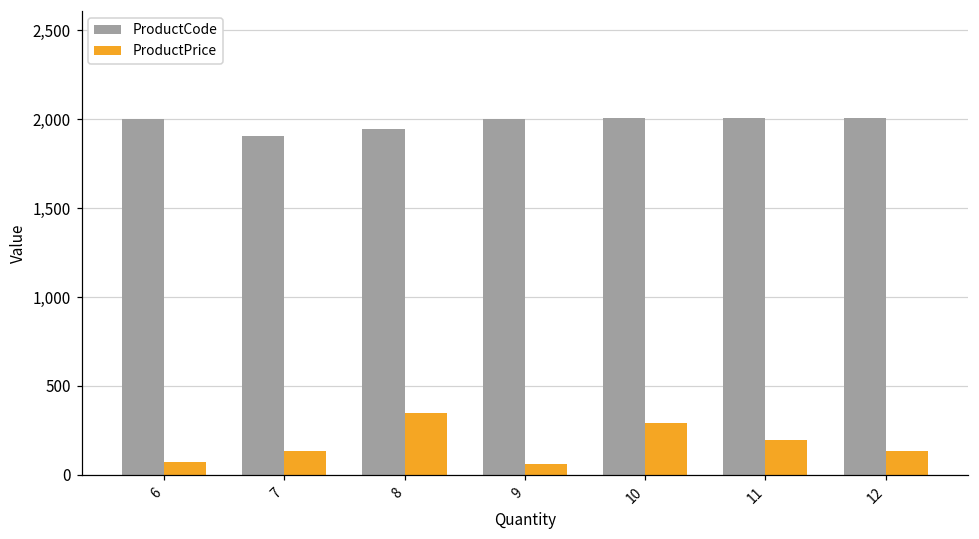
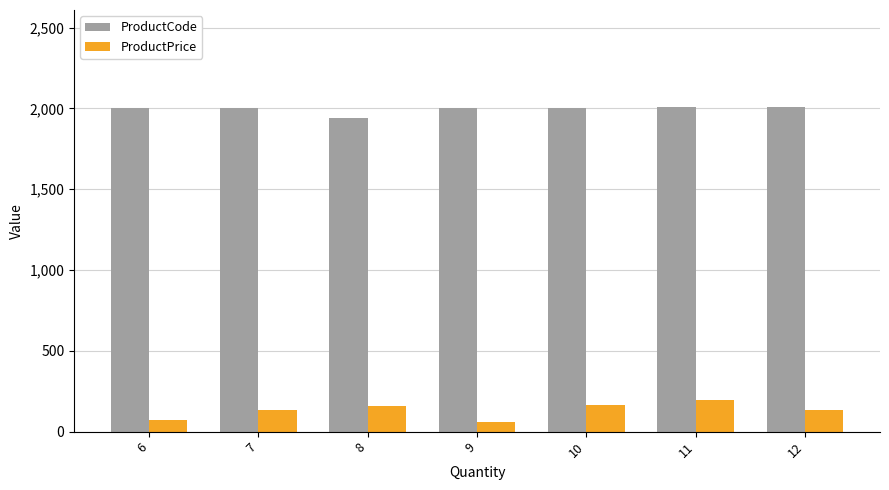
ProductCode, 7: 1,910 -> 2,000
ProductPrice, 8: 350 -> 160
ProductPrice, 10: 290 -> 170
